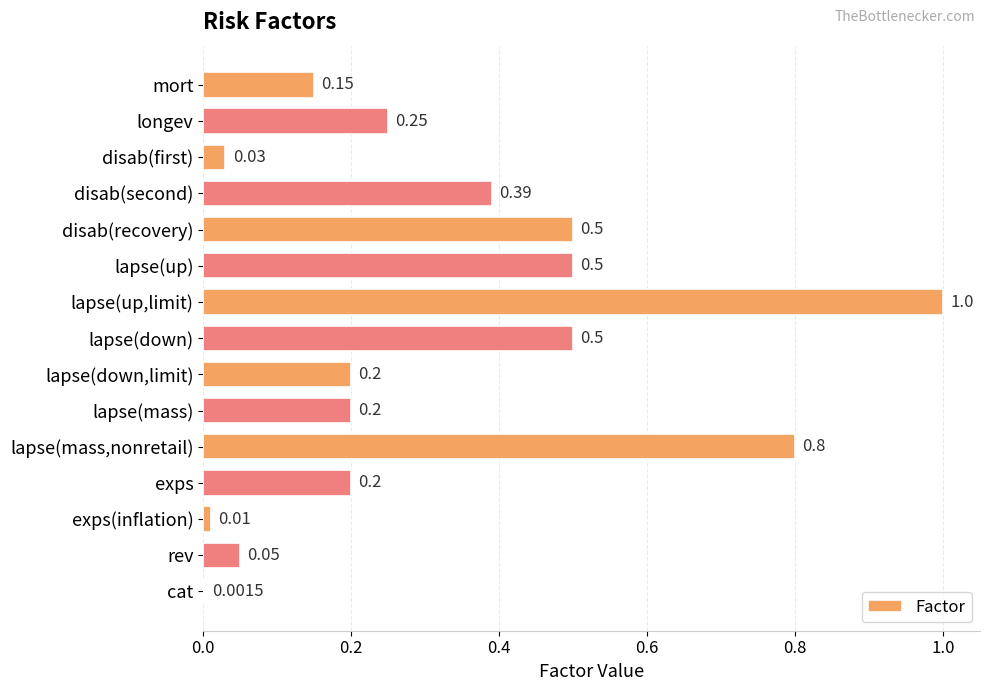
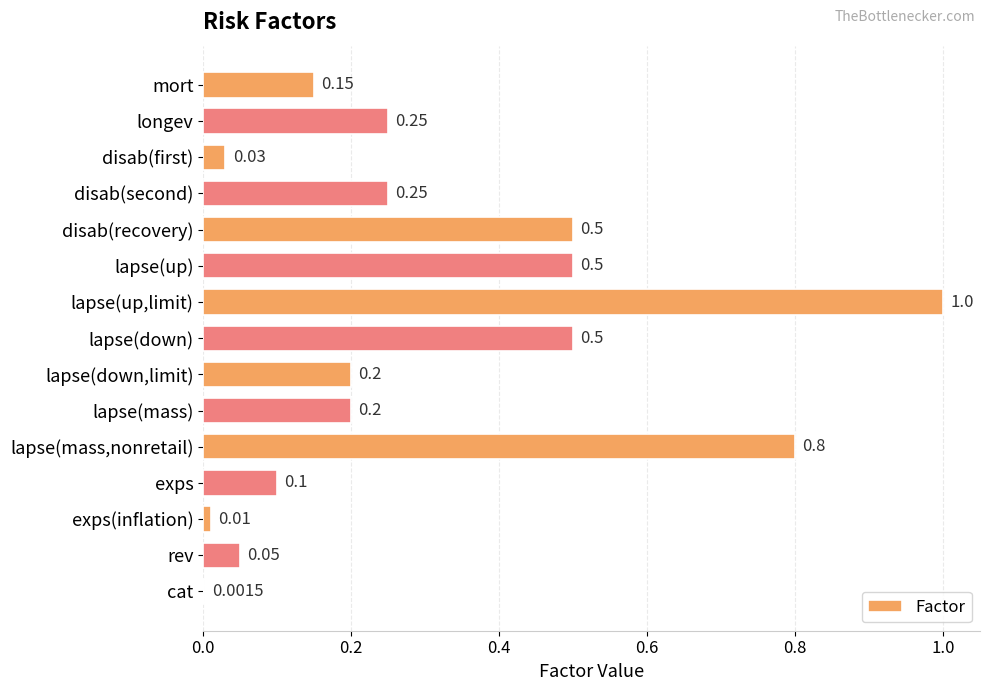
disab(second): 0.39 -> 0.25
exps: 0.2 -> 0.1
